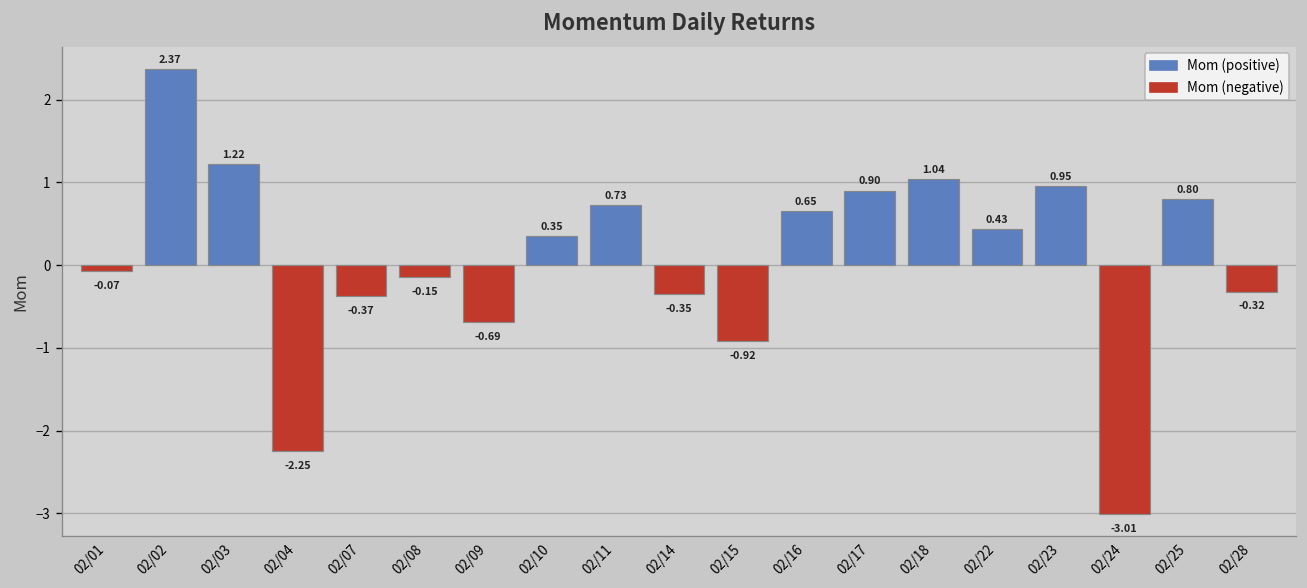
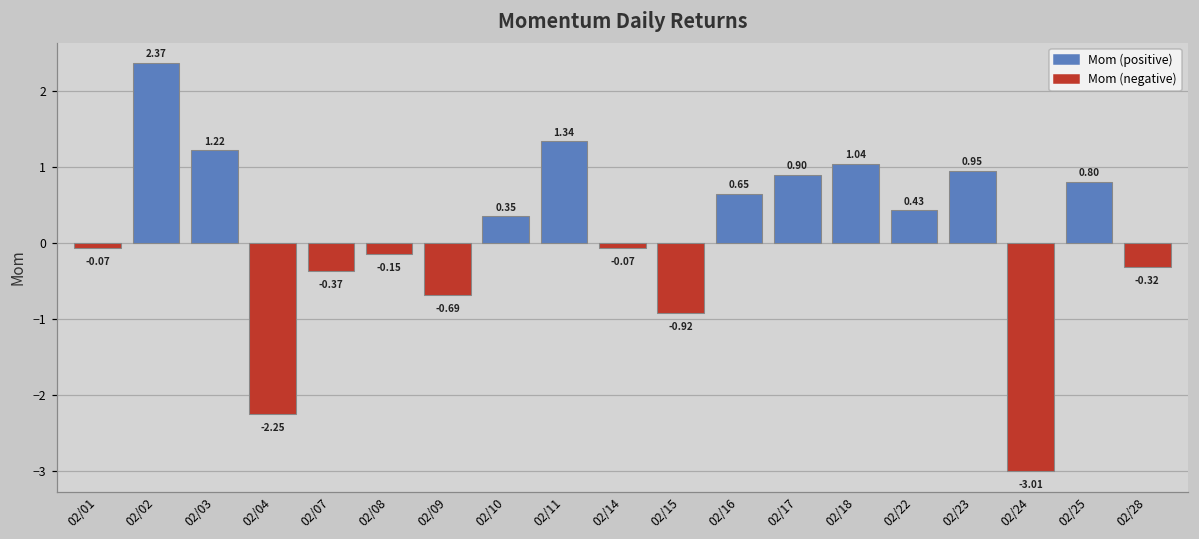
02/11: 0.73 -> 1.34
02/14: -0.35 -> -0.07
